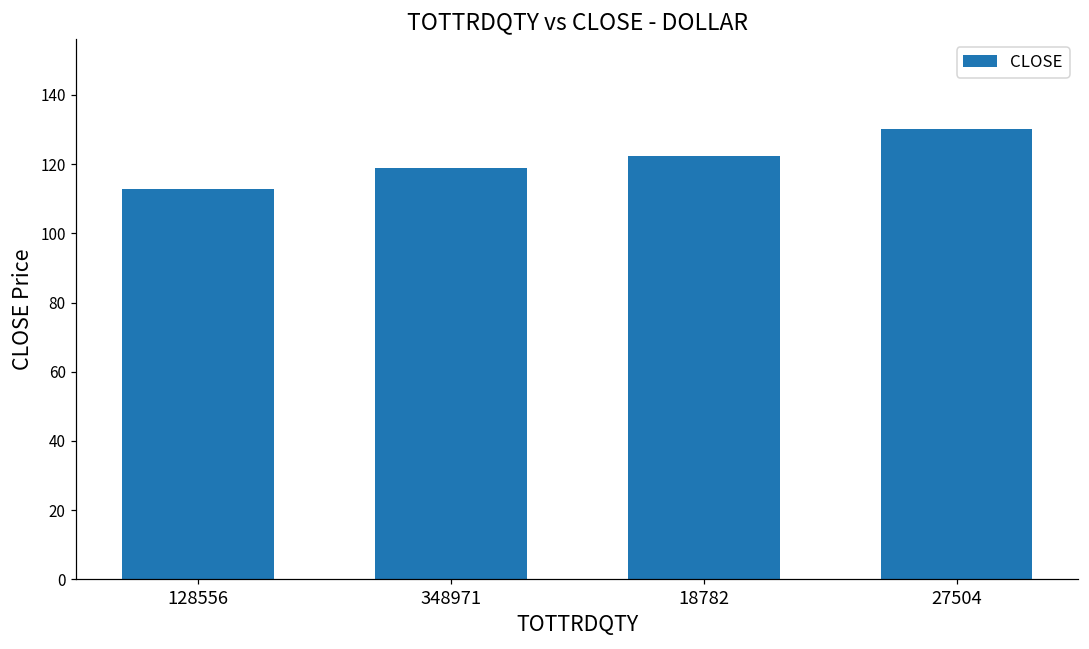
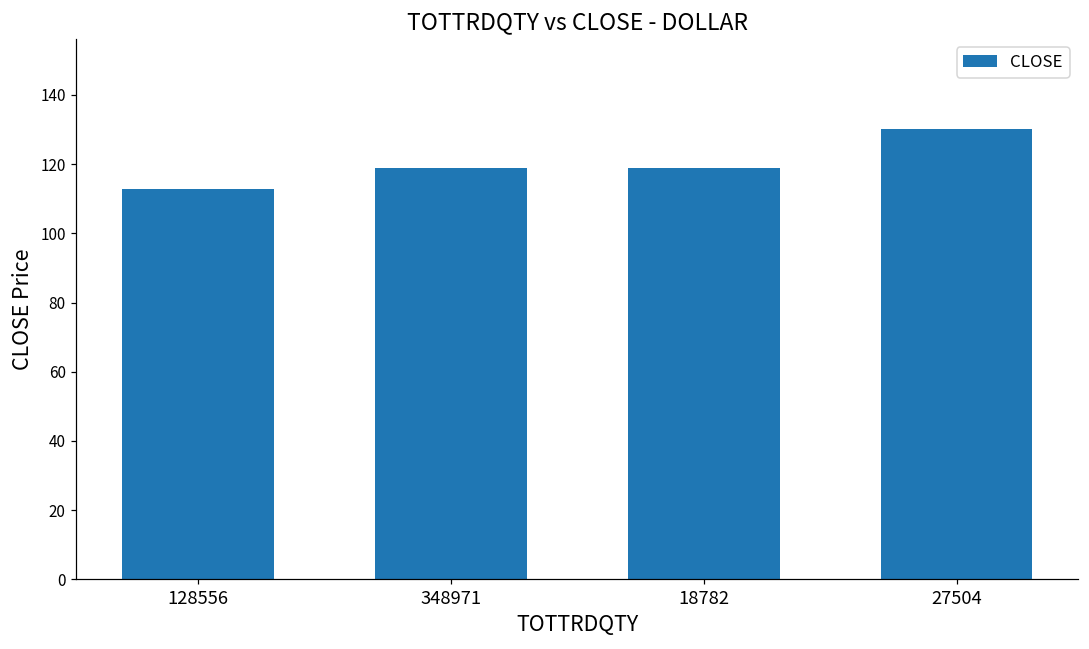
18782: 122 -> 119
